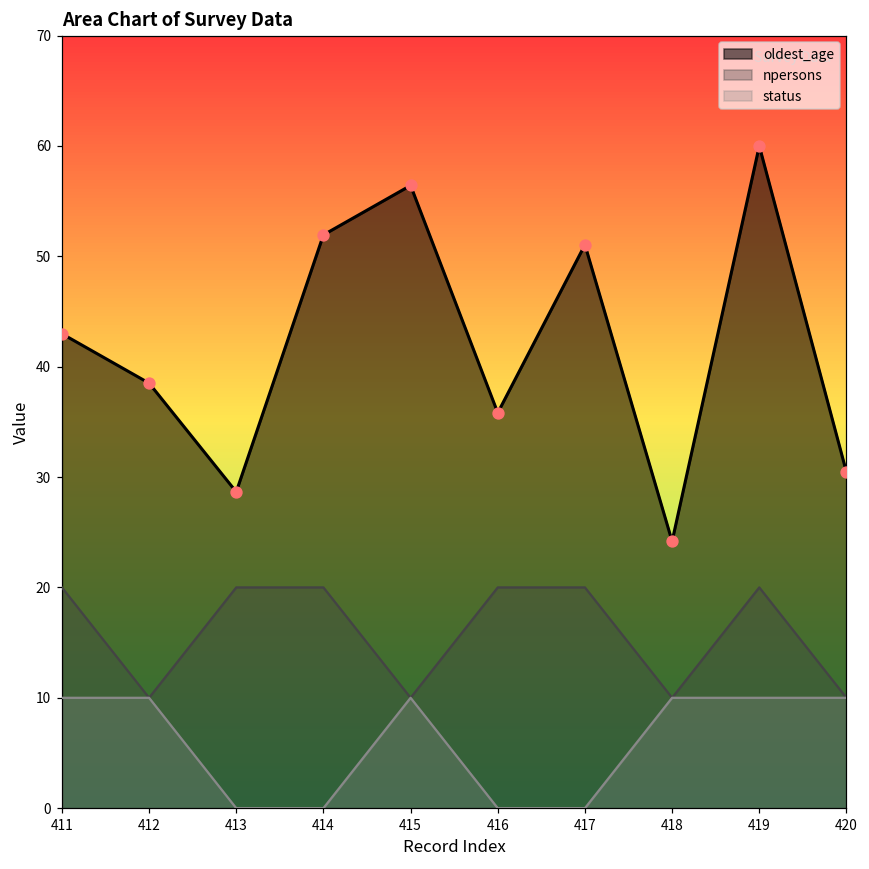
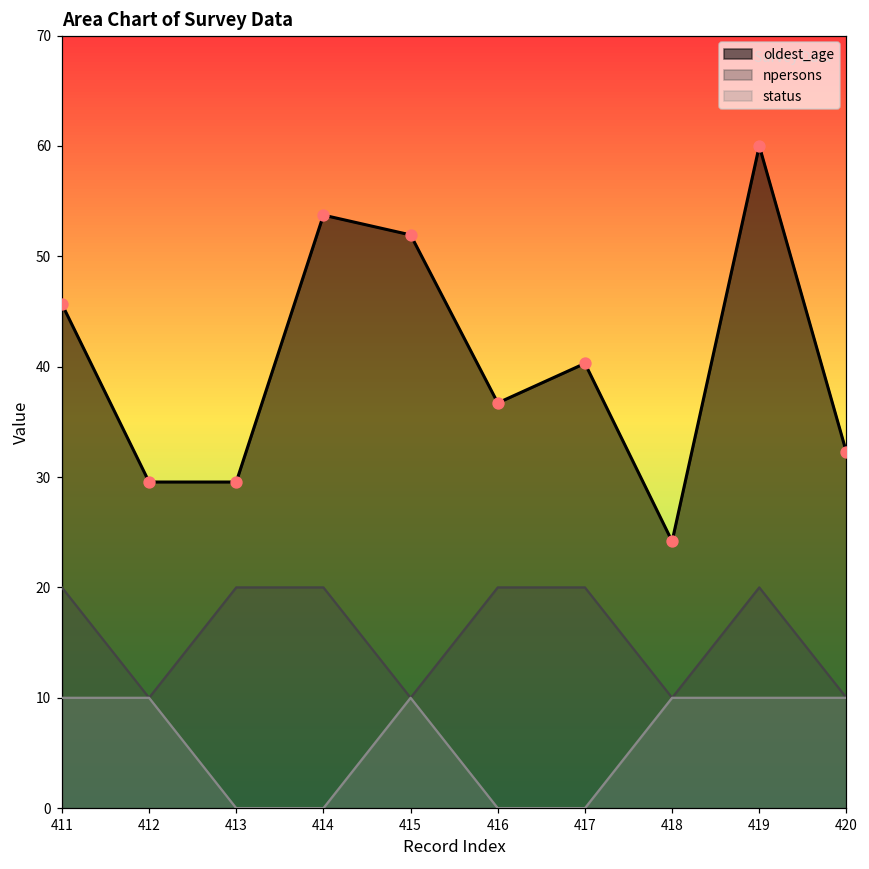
oldest_age, 411: 43.0 -> 45.7
oldest_age, 412: 38.5 -> 29.6
oldest_age, 413: 28.7 -> 29.6
oldest_age, 414: 51.9 -> 53.7
oldest_age, 415: 56.4 -> 51.9
oldest_age, 416: 35.8 -> 36.7
oldest_age, 417: 51.0 -> 40.3
oldest_age, 420: 30.4 -> 32.2
